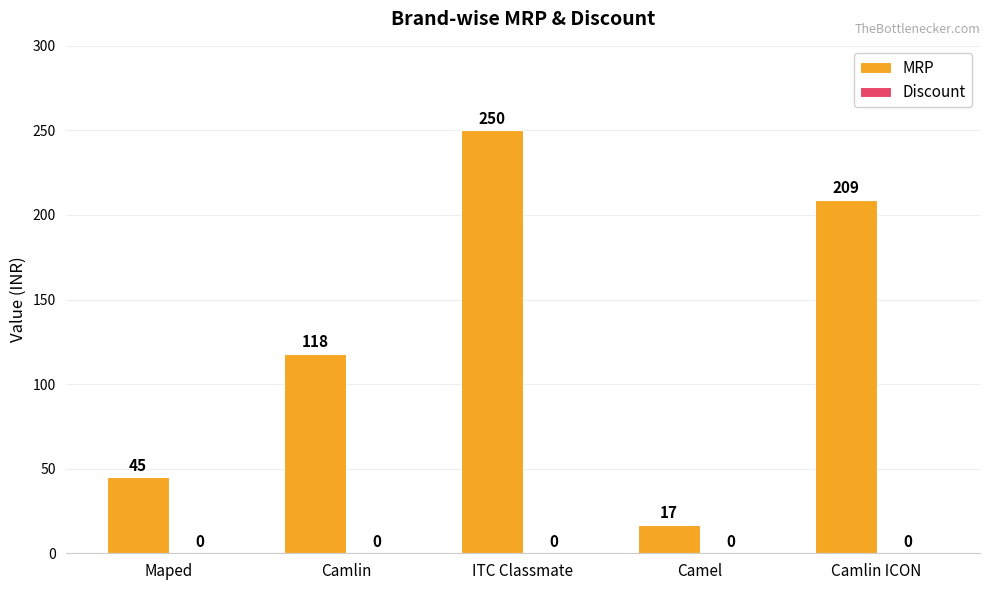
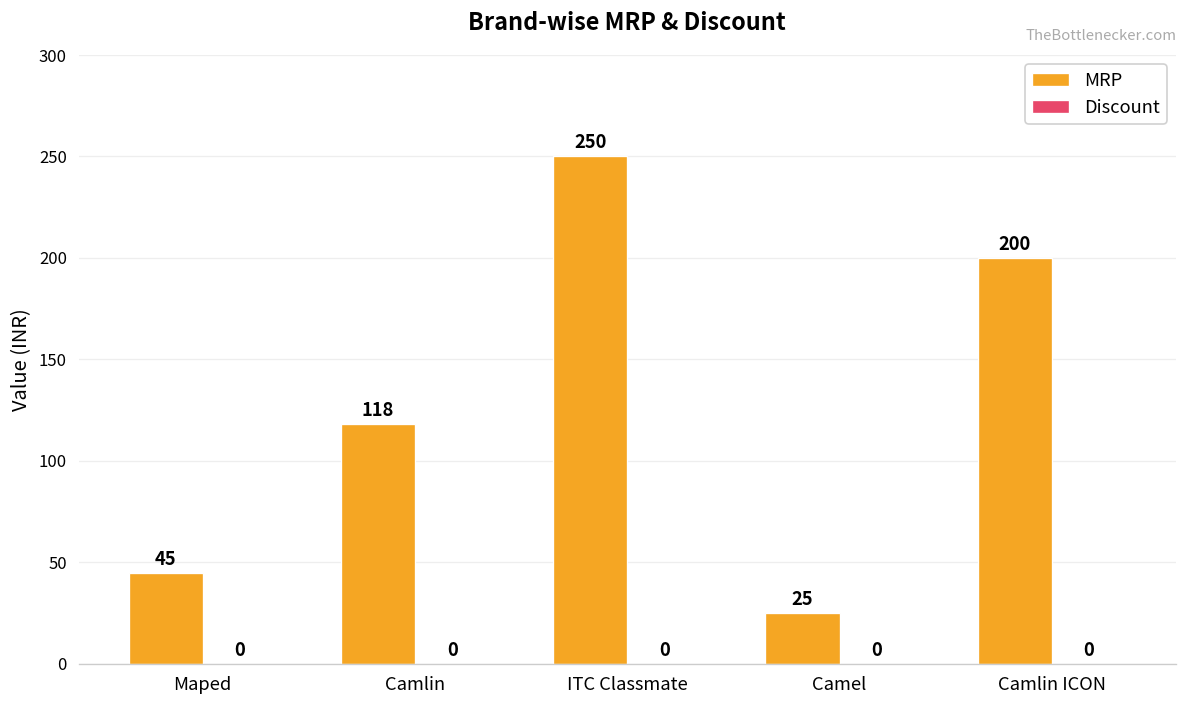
MRP, Camel: 17 -> 25
MRP, Camlin ICON: 209 -> 200
